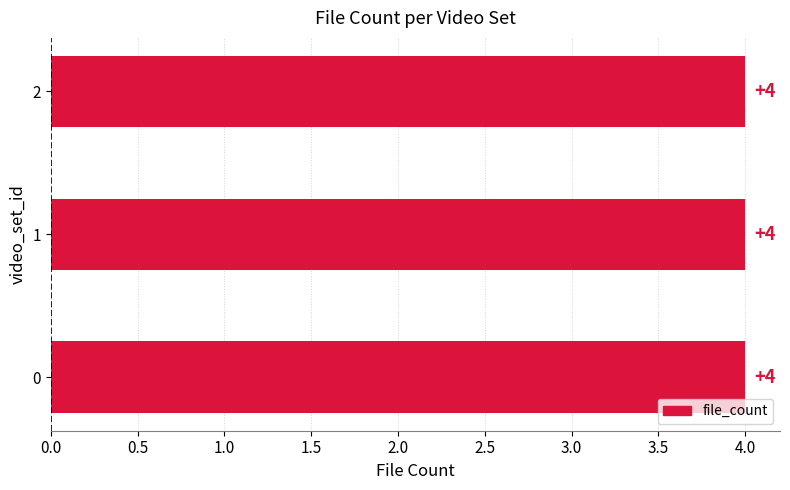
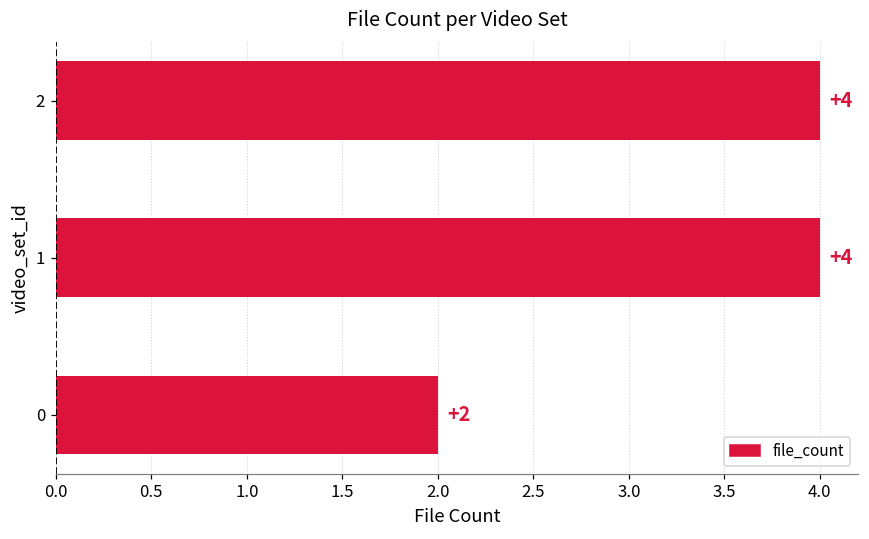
0: +4 -> +2
